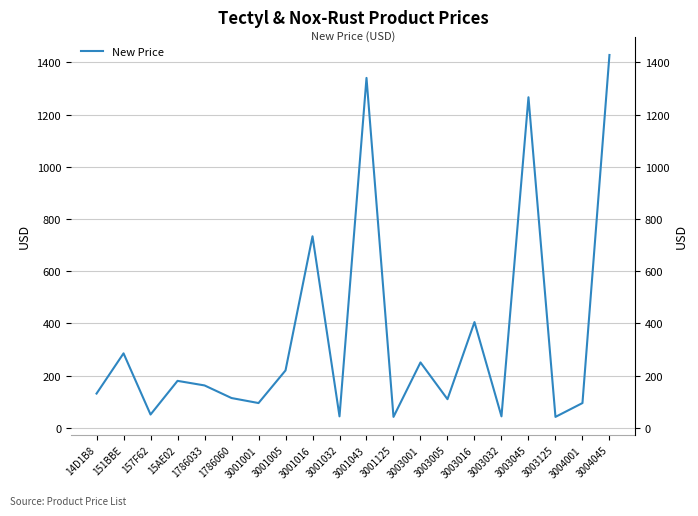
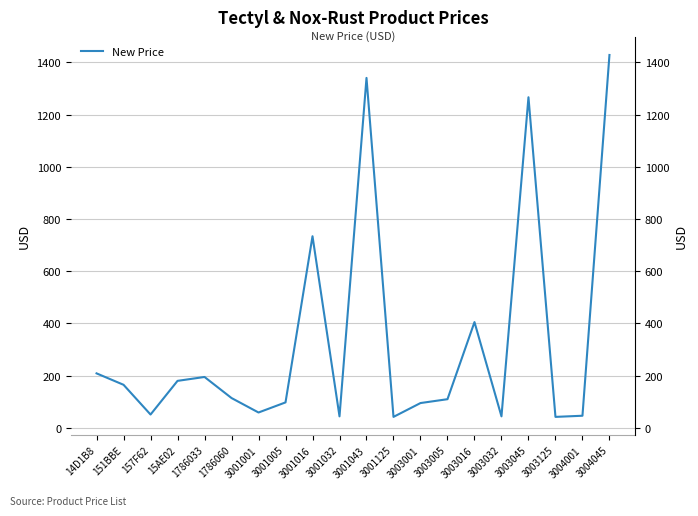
14D1B8: 130 -> 210
151BBE: 290 -> 160
1786033: 160 -> 190
3001001: 100 -> 60
3001005: 220 -> 100
3003001: 250 -> 100
3004001: 100 -> 50
